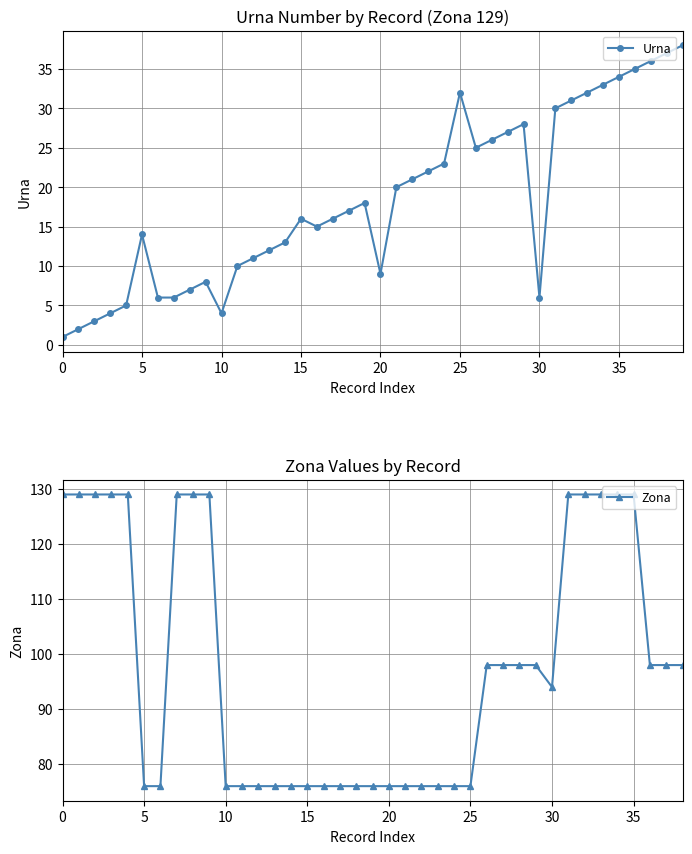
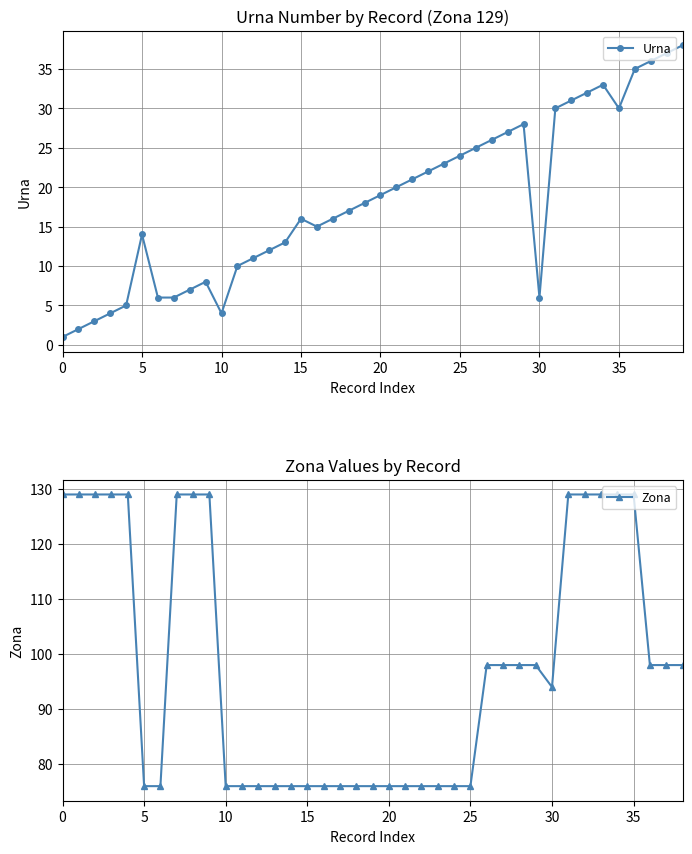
Urna Number by Record (Zona 129), 20: 9 -> 19
Urna Number by Record (Zona 129), 25: 32 -> 24
Urna Number by Record (Zona 129), 35: 34 -> 30
